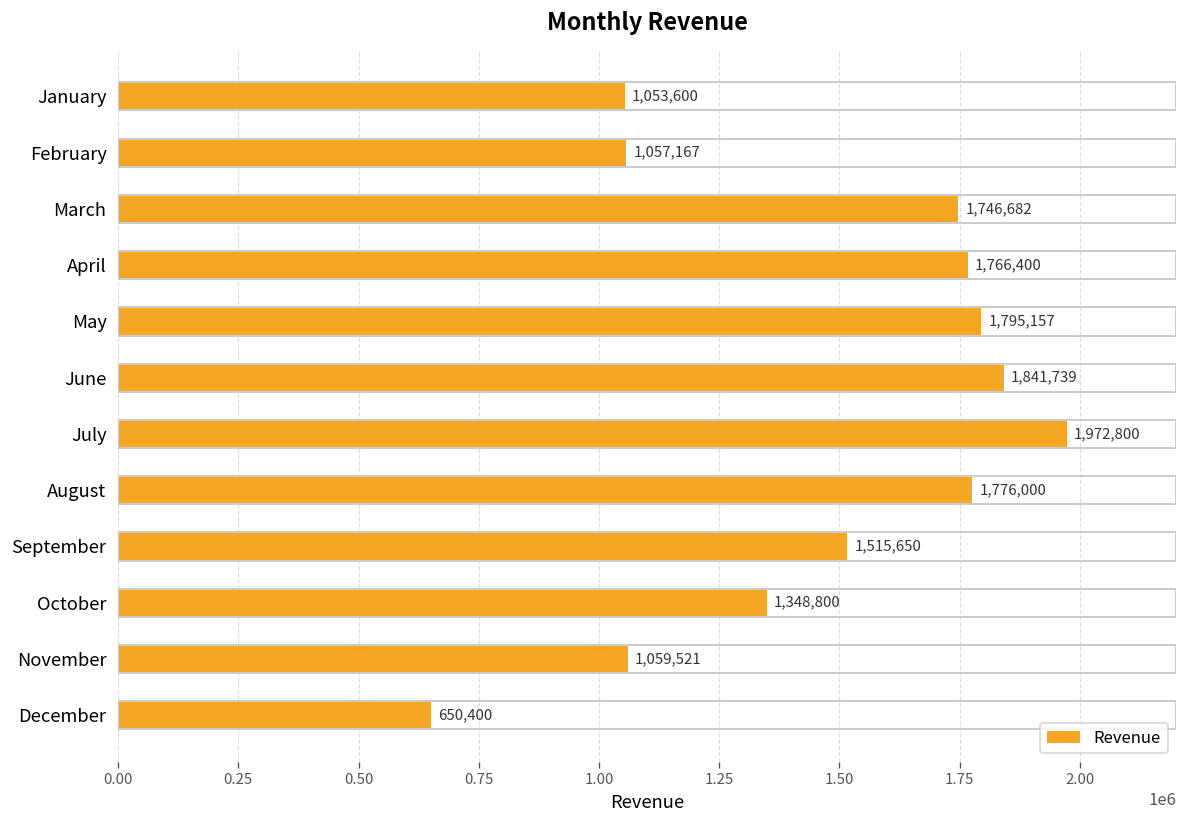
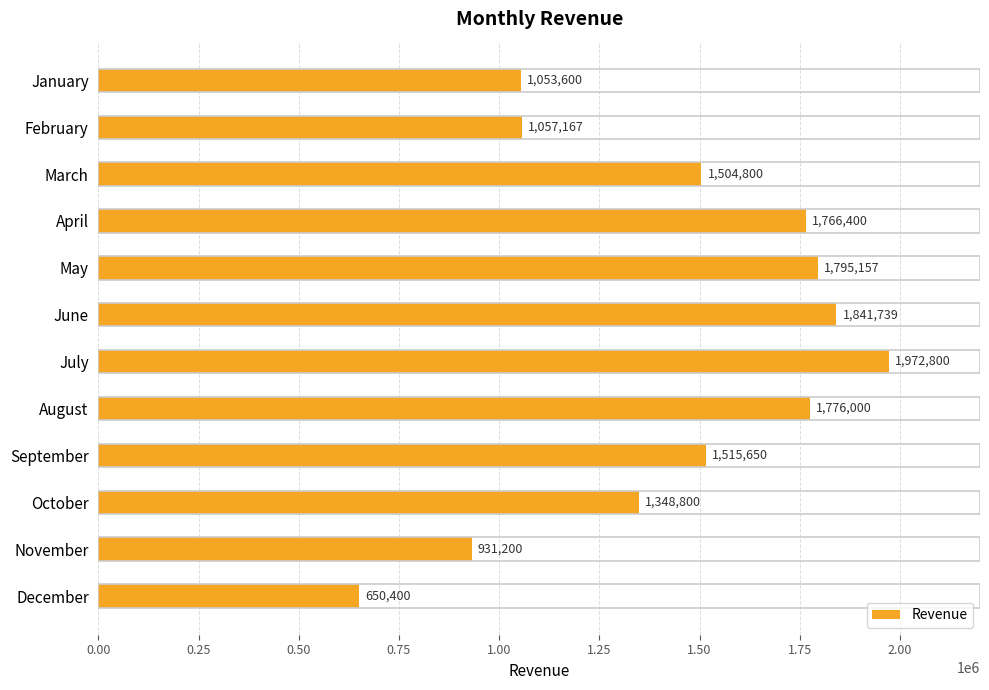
March: 1,746,682 -> 1,504,800
November: 1,059,521 -> 931,200
